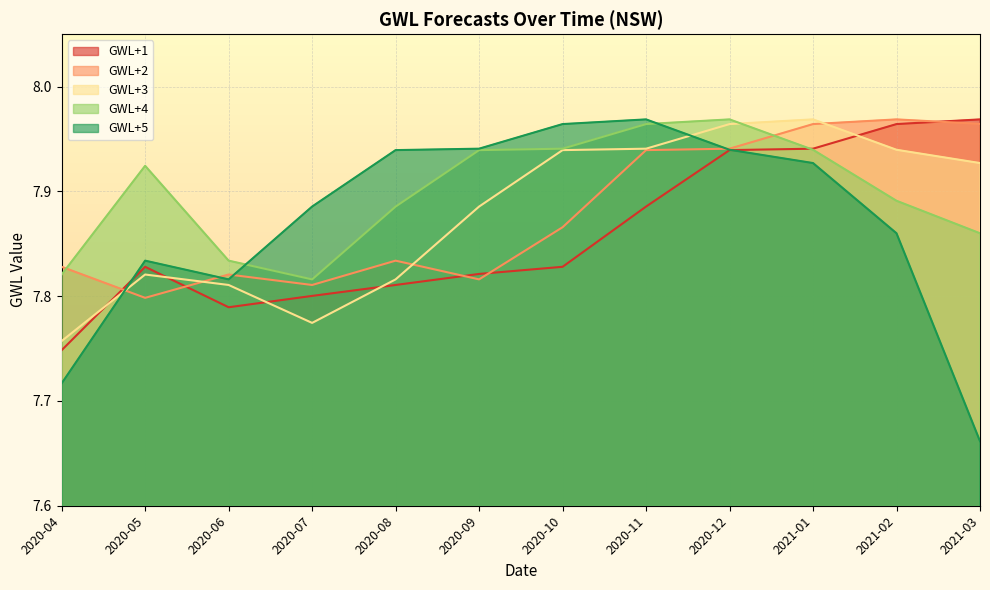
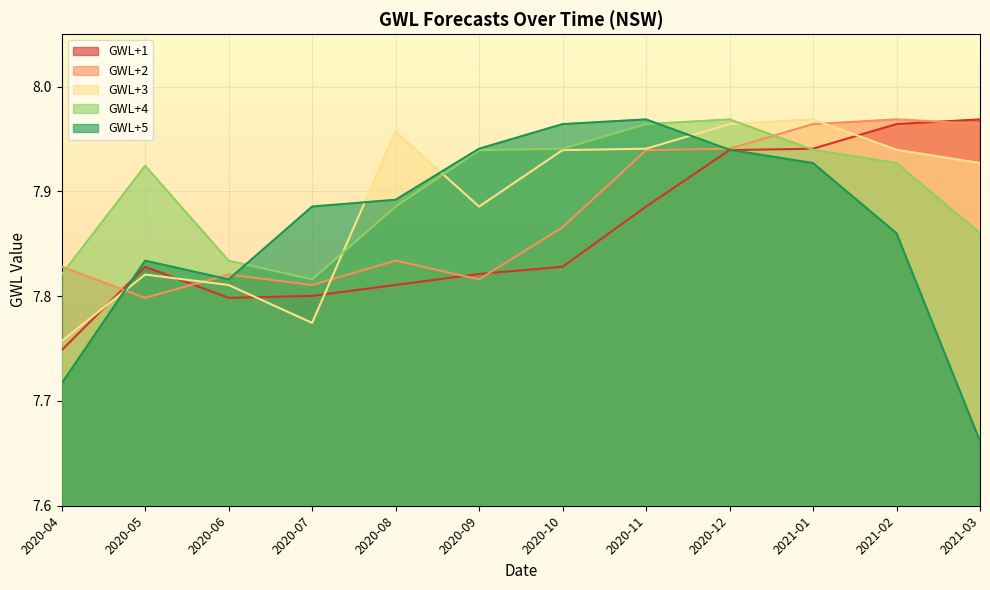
GWL+1, 2020-06: 7.789 -> 7.798
GWL+3, 2020-08: 7.816 -> 7.957
GWL+5, 2020-08: 7.939 -> 7.892
GWL+4, 2021-02: 7.891 -> 7.927
